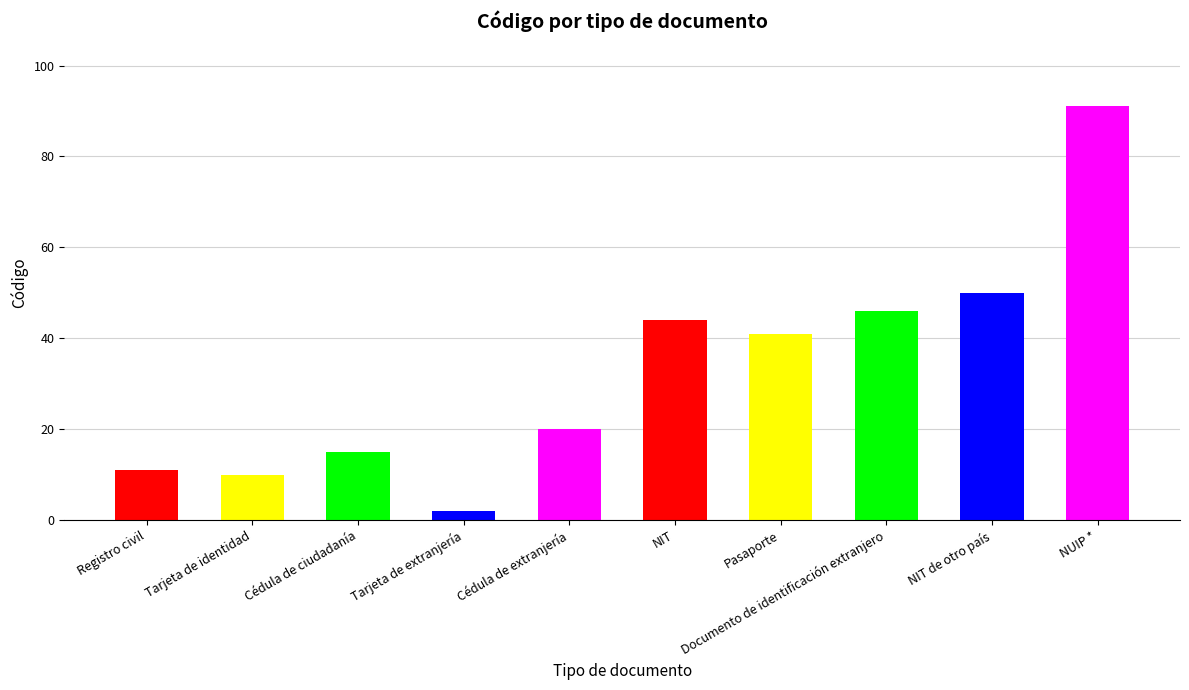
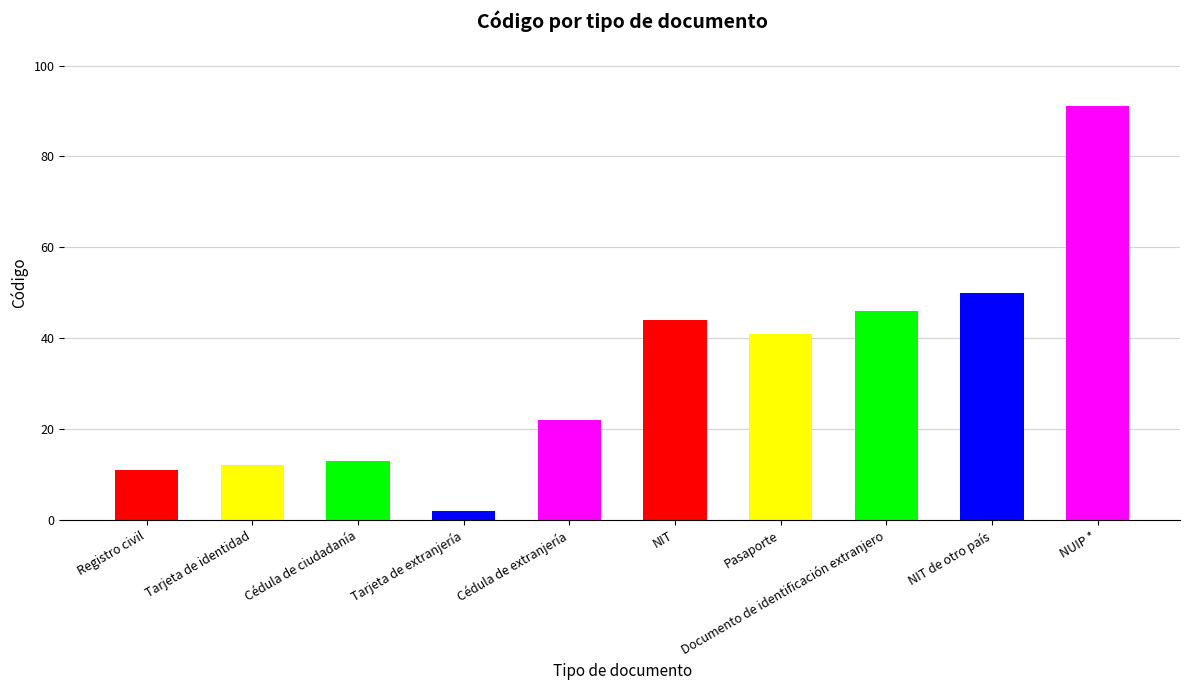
Tarjeta de identidad: 10 -> 12
Cédula de ciudadanía: 15 -> 13
Cédula de extranjería: 20 -> 22
